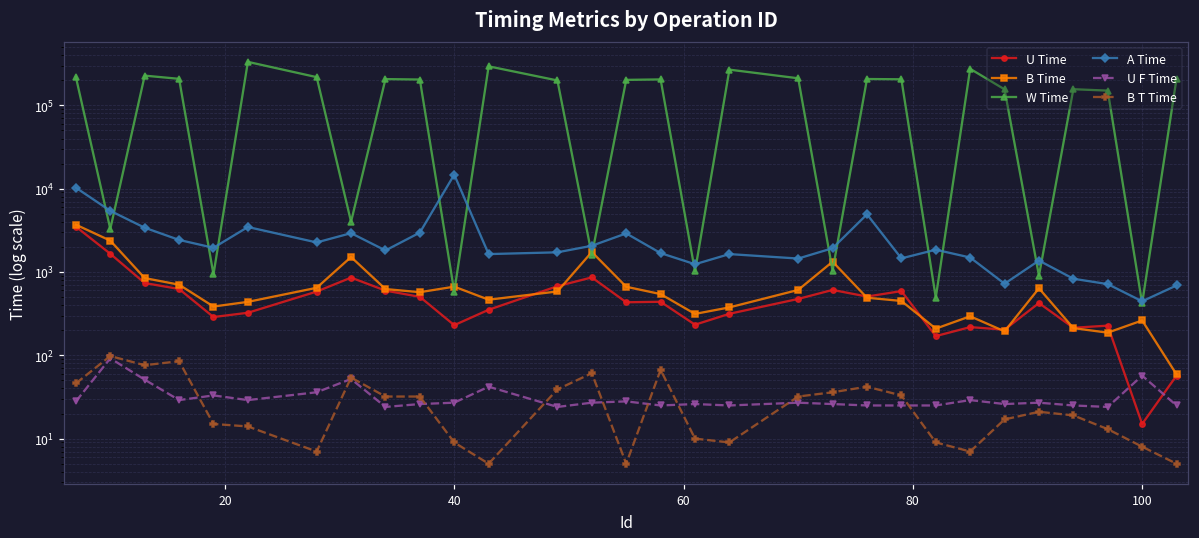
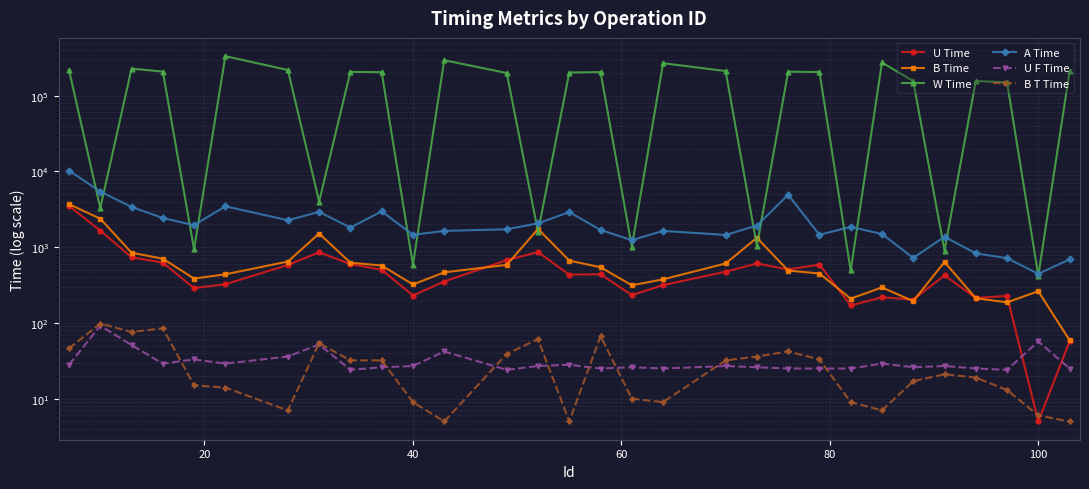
B Time, 40: 700 -> 320
A Time, 40: 15000 -> 1500
U Time, 100: 15 -> 5
B T Time, 100: 8 -> 6
